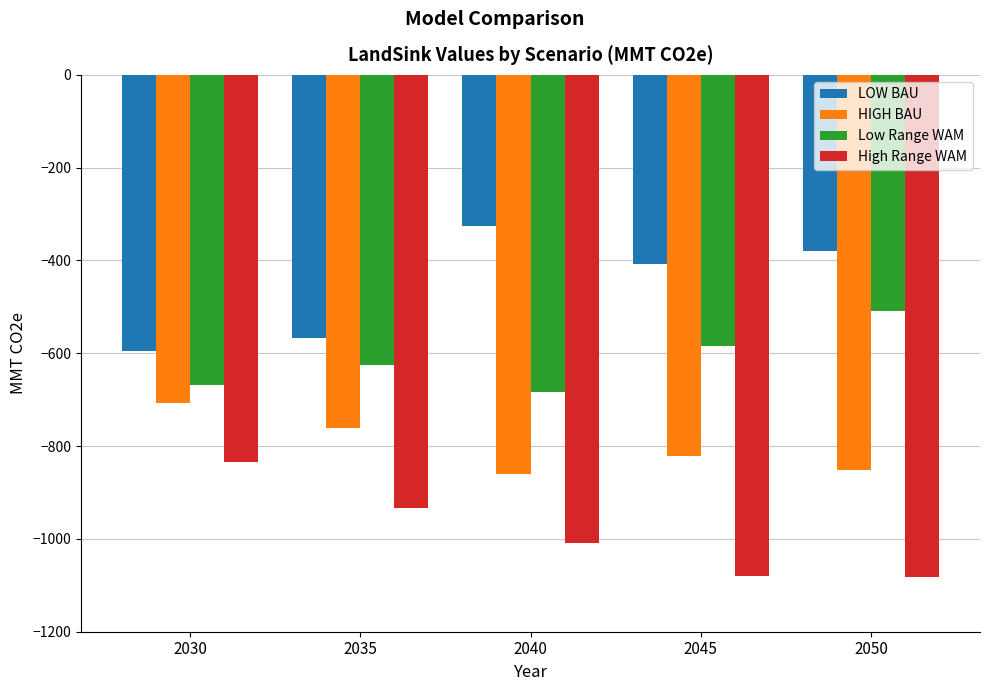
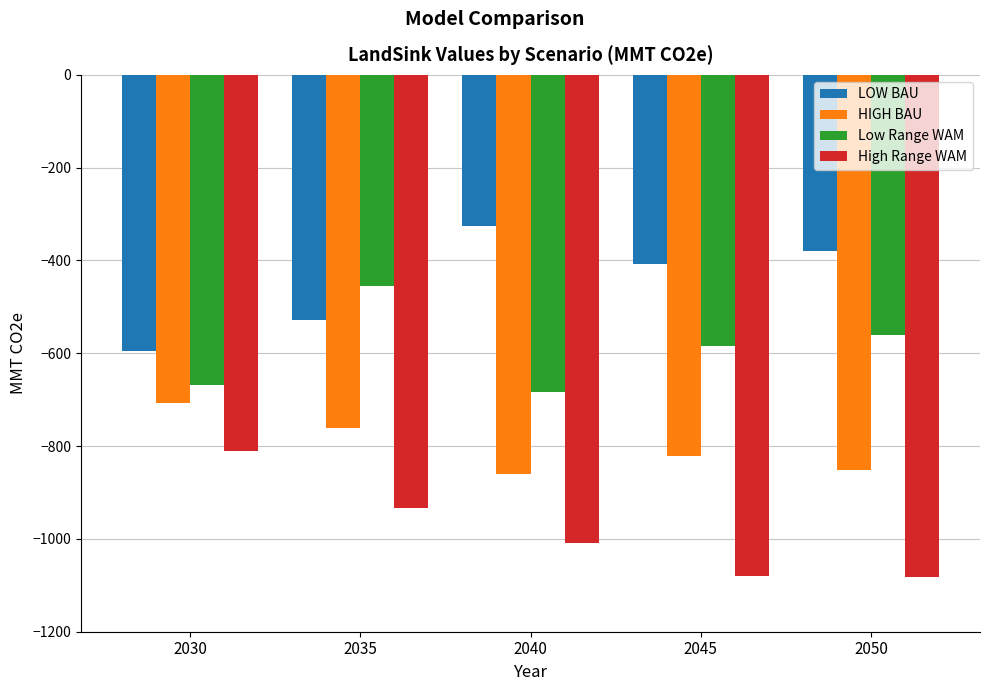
High Range WAM, 2030: -830 -> -810
LOW BAU, 2035: -570 -> -530
Low Range WAM, 2035: -630 -> -460
Low Range WAM, 2050: -510 -> -560
